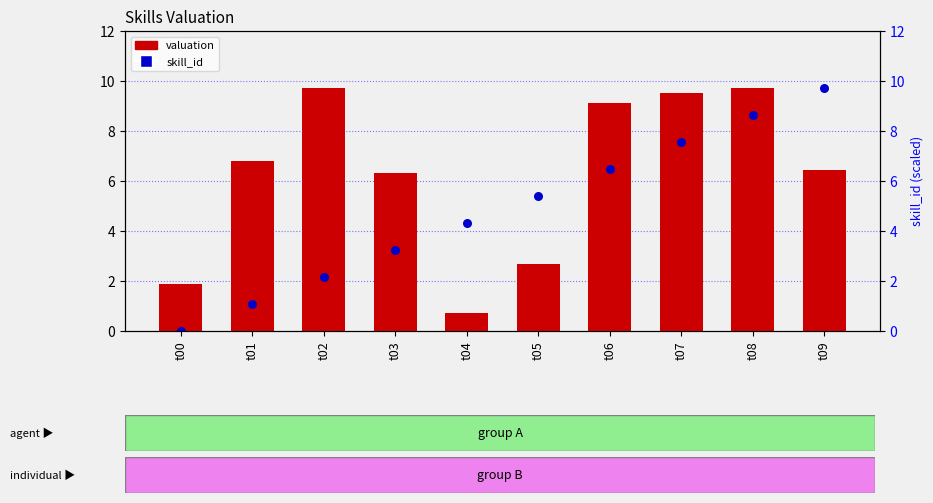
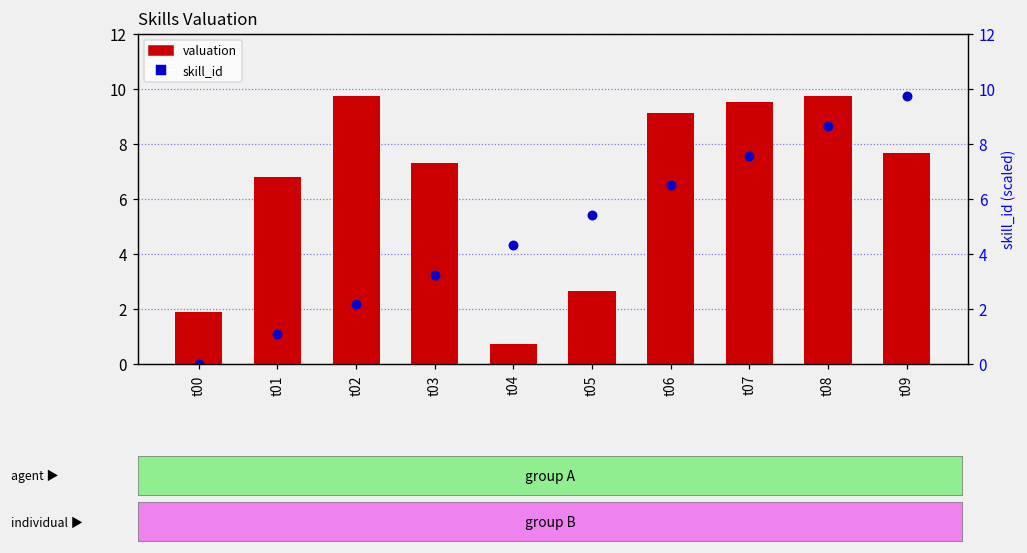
valuation, t03: 6.3 -> 7.3
valuation, t09: 6.4 -> 7.7
